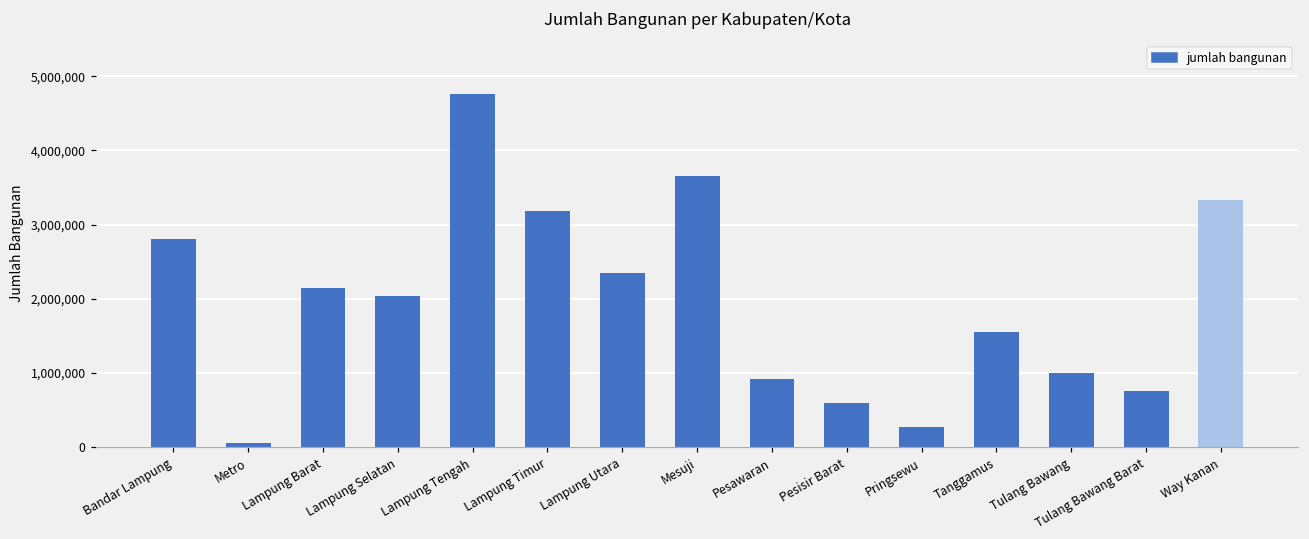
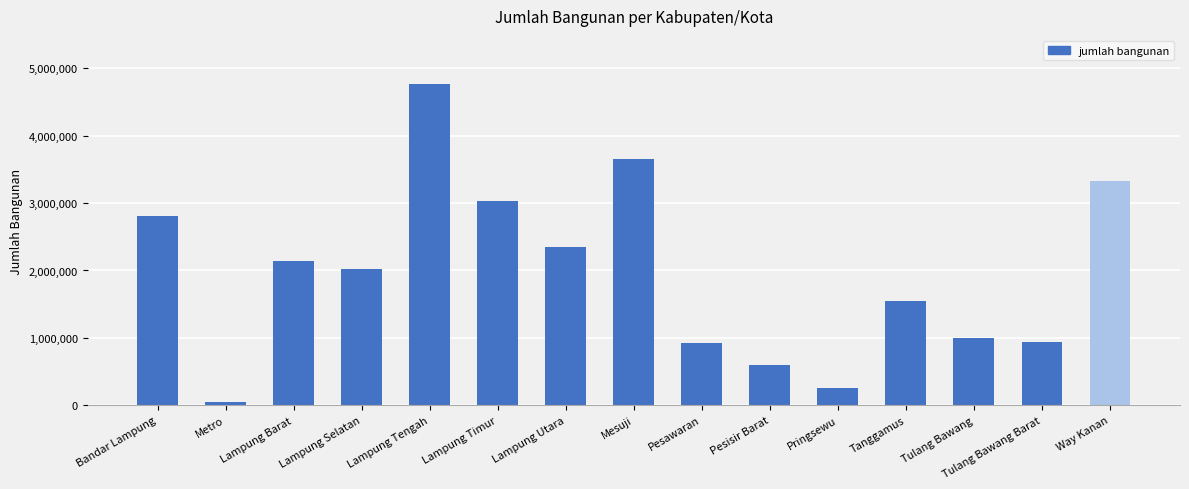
Lampung Timur: 3,200,000 -> 3,000,000
Tulang Bawang Barat: 800,000 -> 900,000
